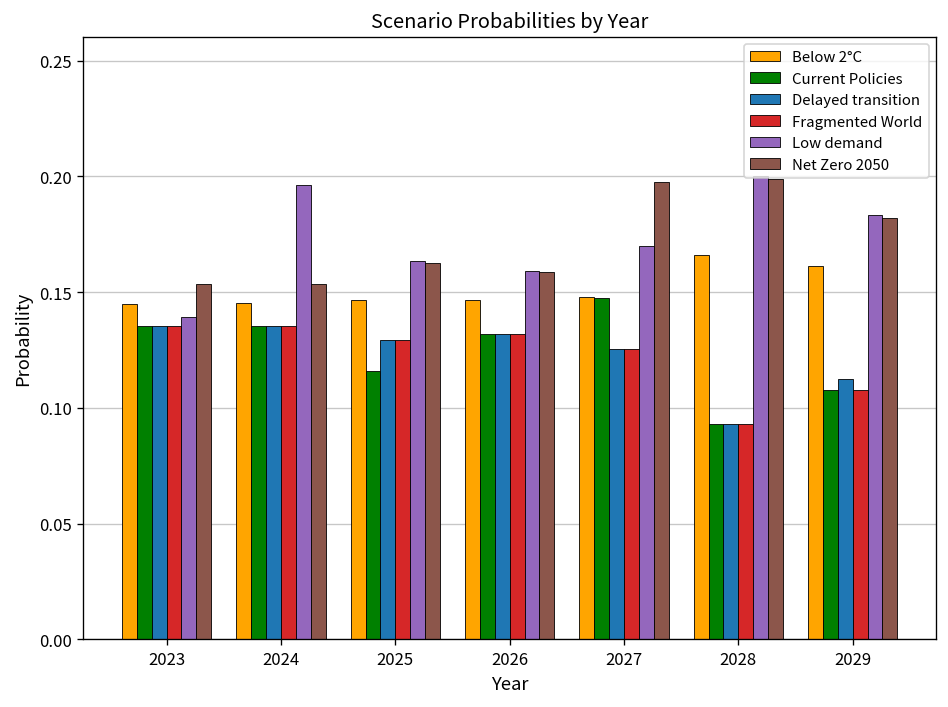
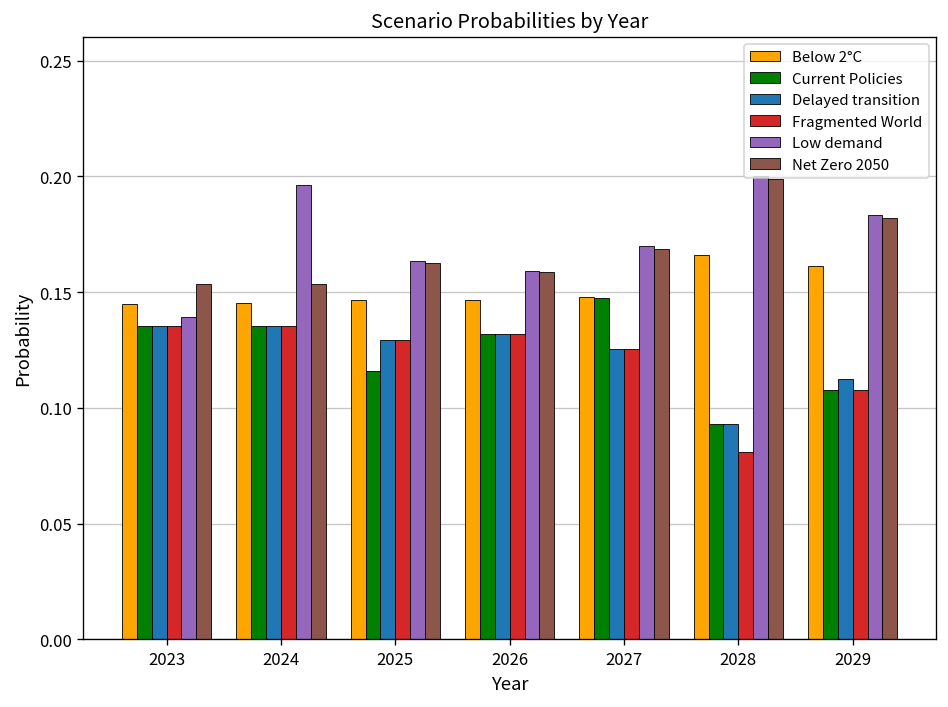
Net Zero 2050, 2027: 0.197 -> 0.169
Fragmented World, 2028: 0.093 -> 0.081
